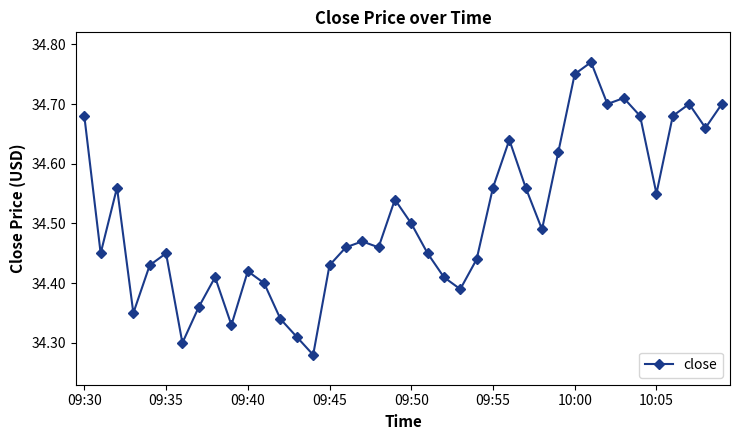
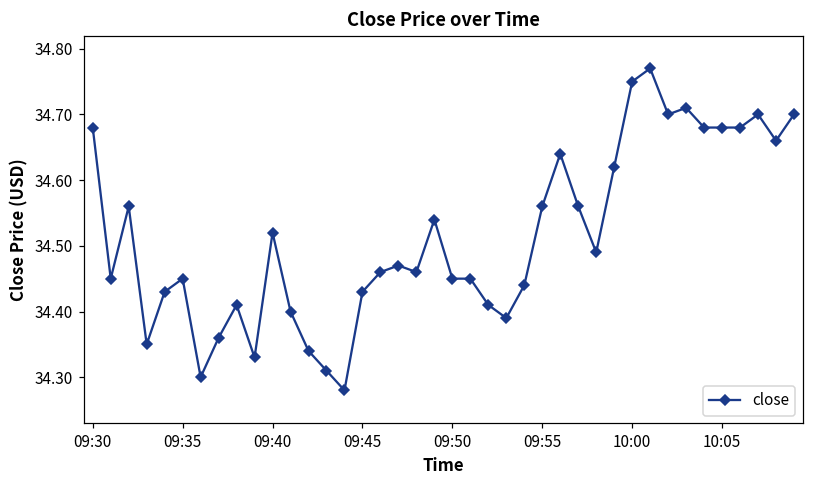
09:40: 34.42 -> 34.52
09:50: 34.50 -> 34.45
10:05: 34.55 -> 34.68
